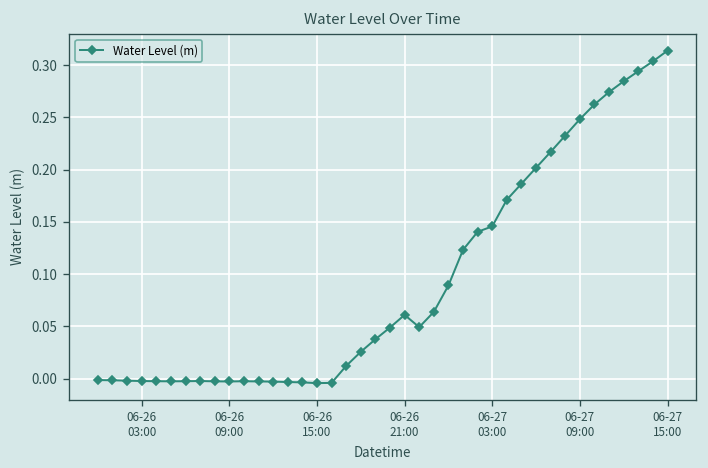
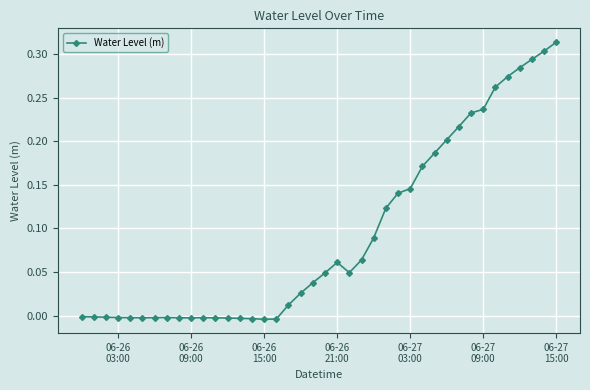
06-27 09:00: 0.25 -> 0.24
